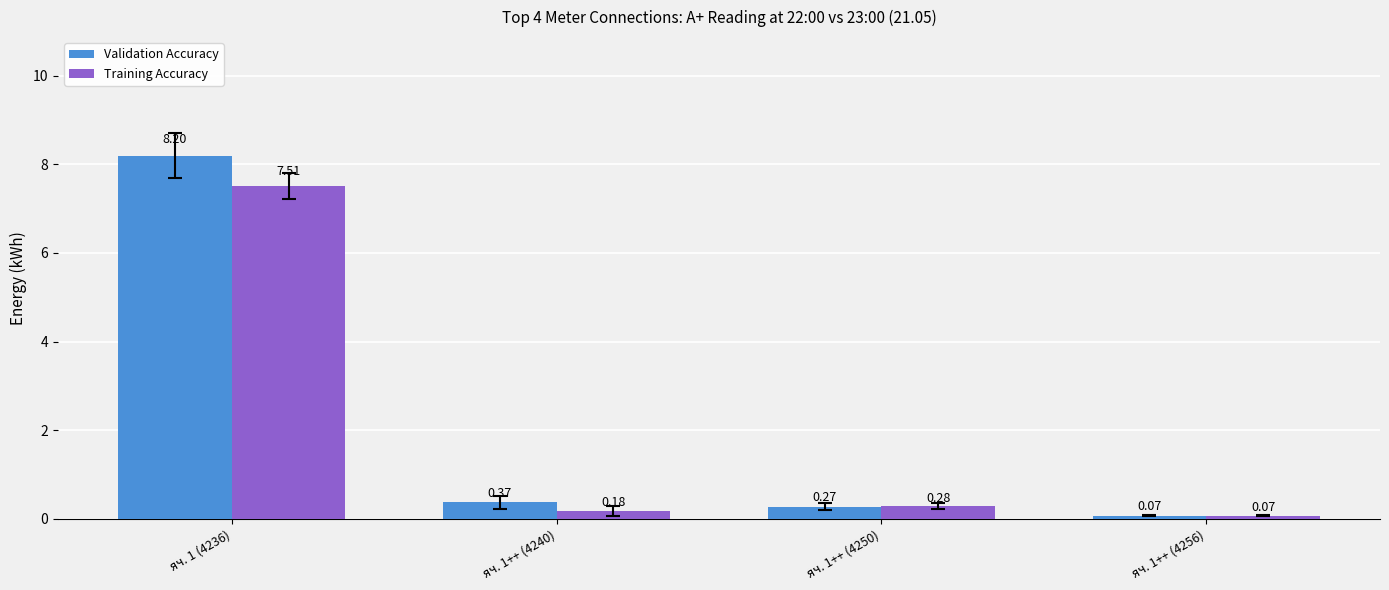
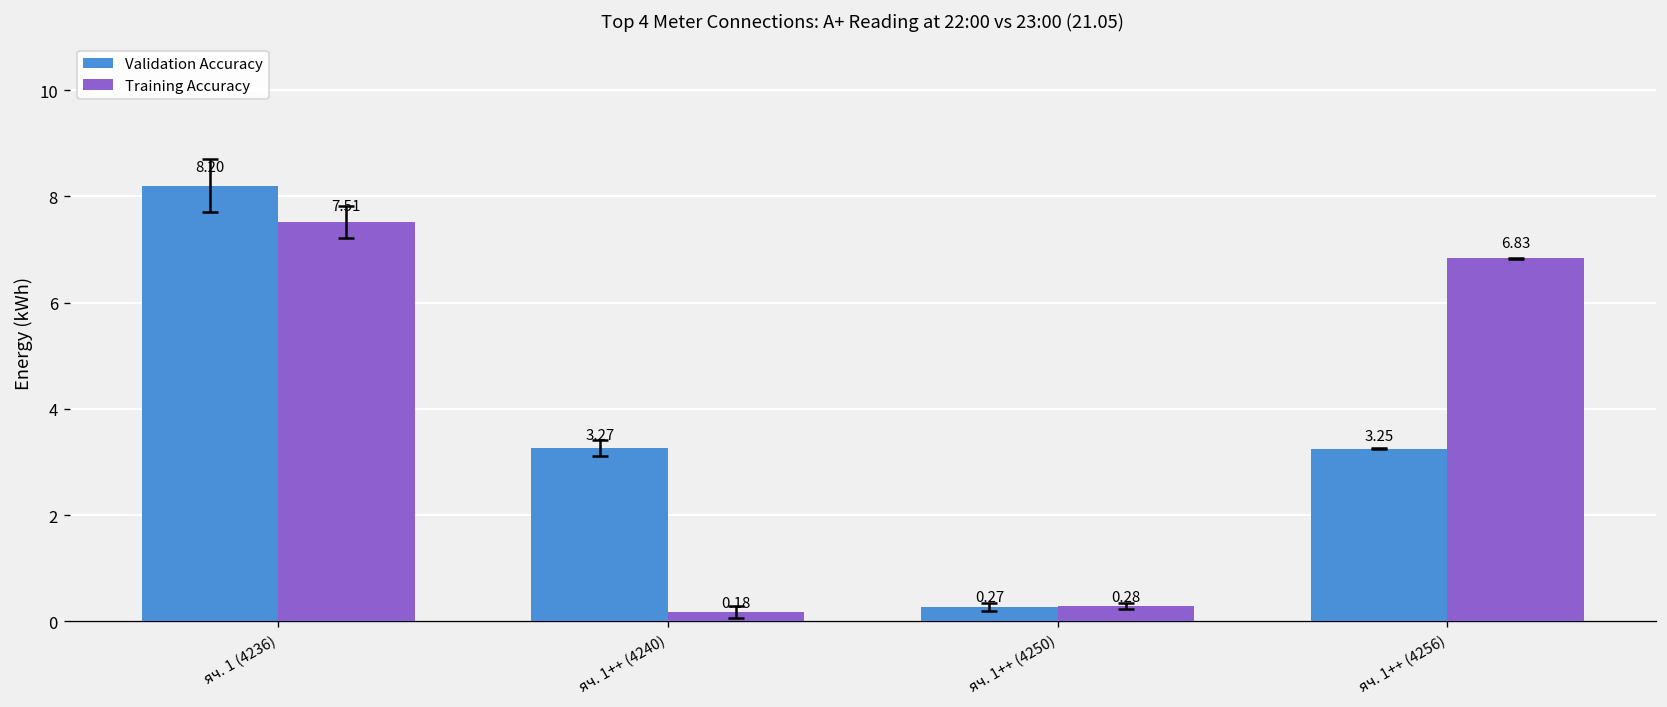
Validation Accuracy, яч. 1++ (4240): 0.37 -> 3.27
Validation Accuracy, яч. 1++ (4256): 0.07 -> 3.25
Training Accuracy, яч. 1++ (4256): 0.07 -> 6.83
